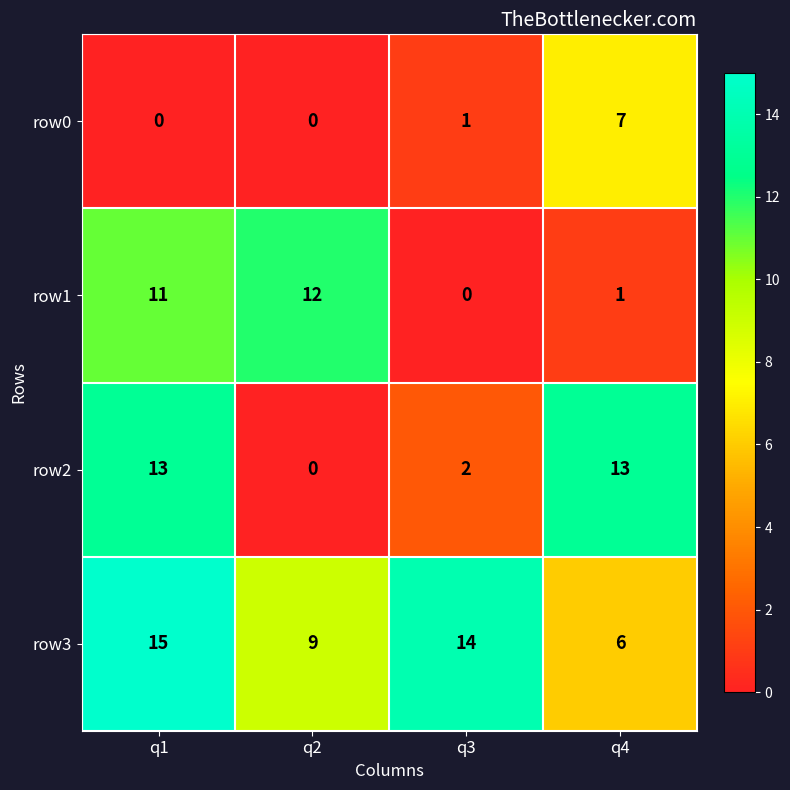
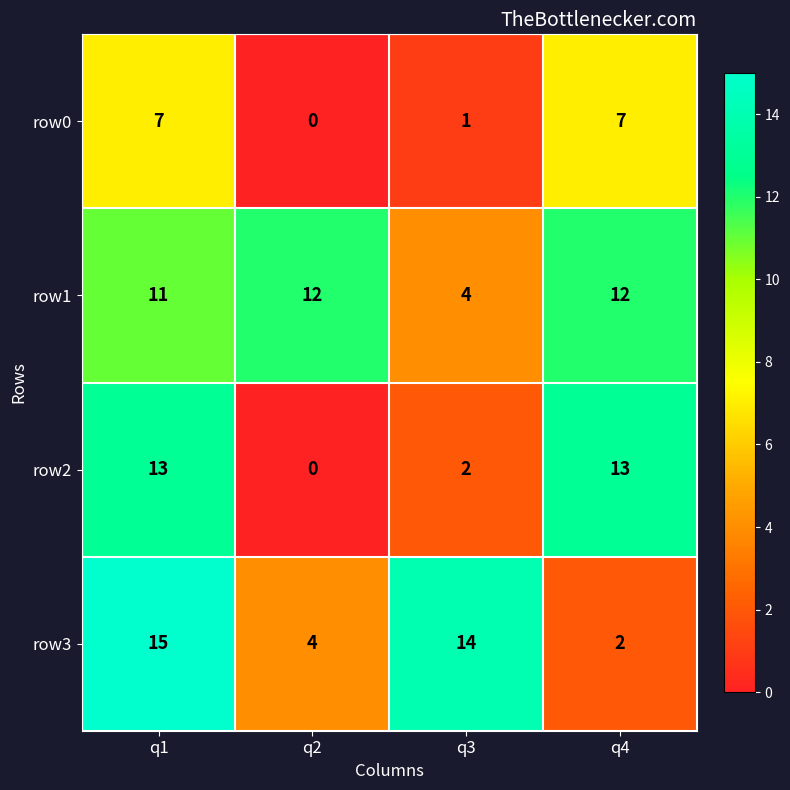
row0, q1: 0 -> 7
row1, q3: 0 -> 4
row1, q4: 1 -> 12
row3, q2: 9 -> 4
row3, q4: 6 -> 2
